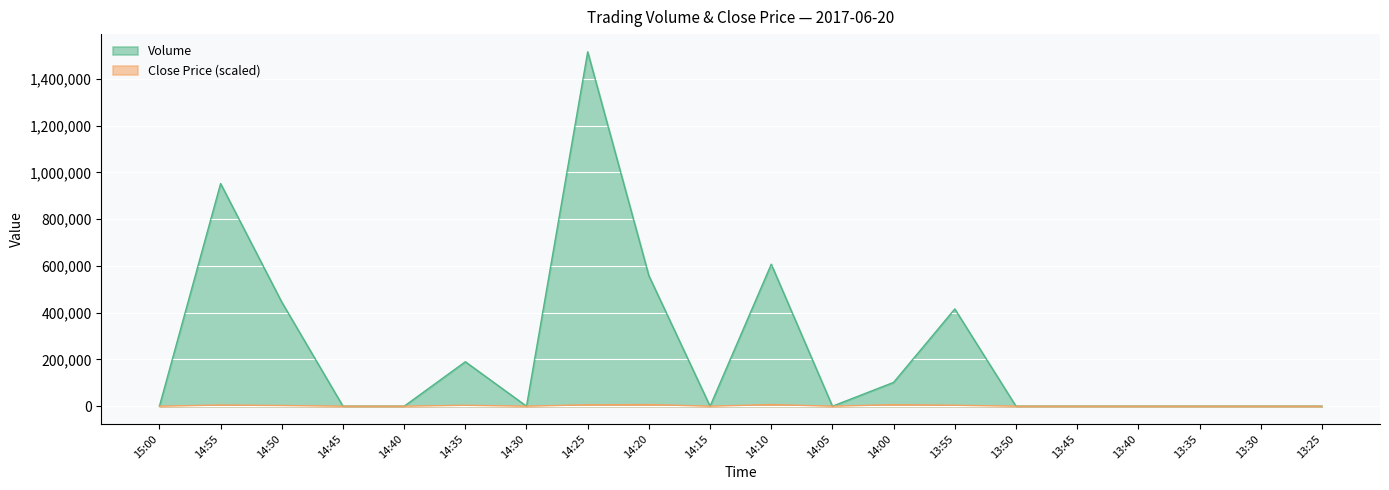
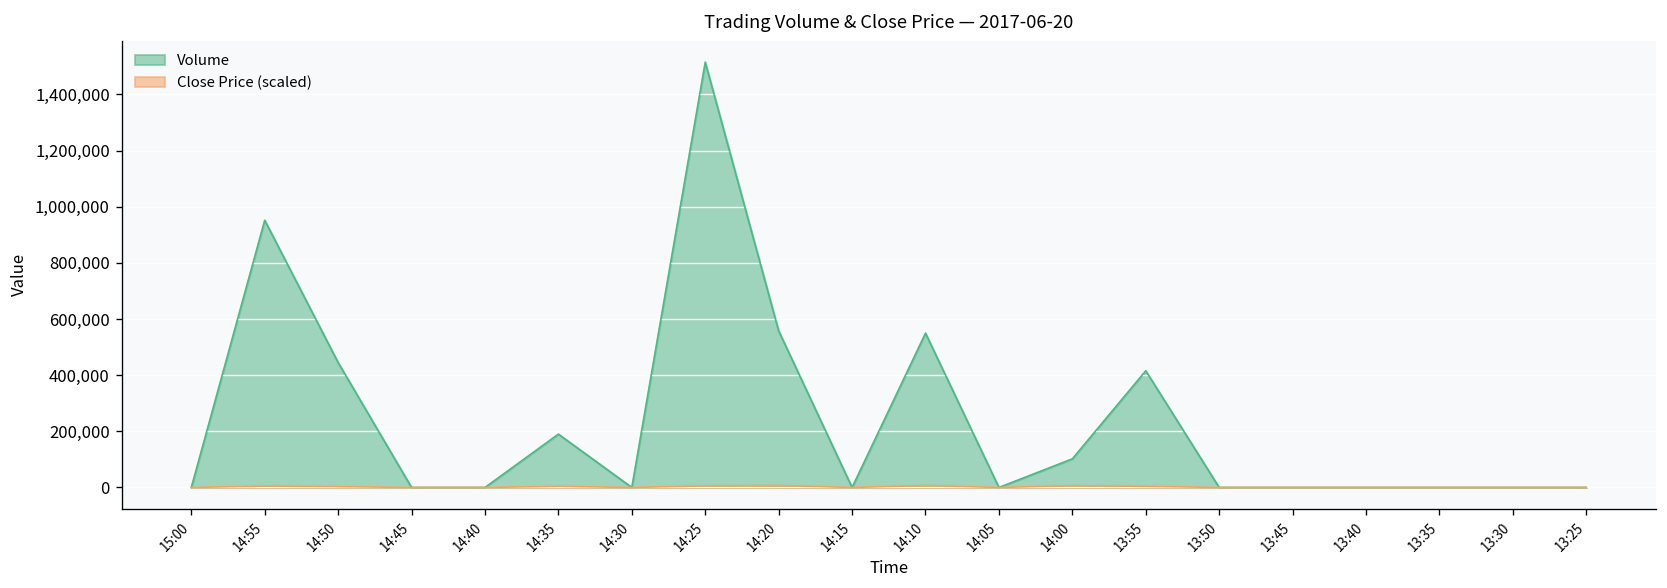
Volume, 14:10: 610,000 -> 550,000
